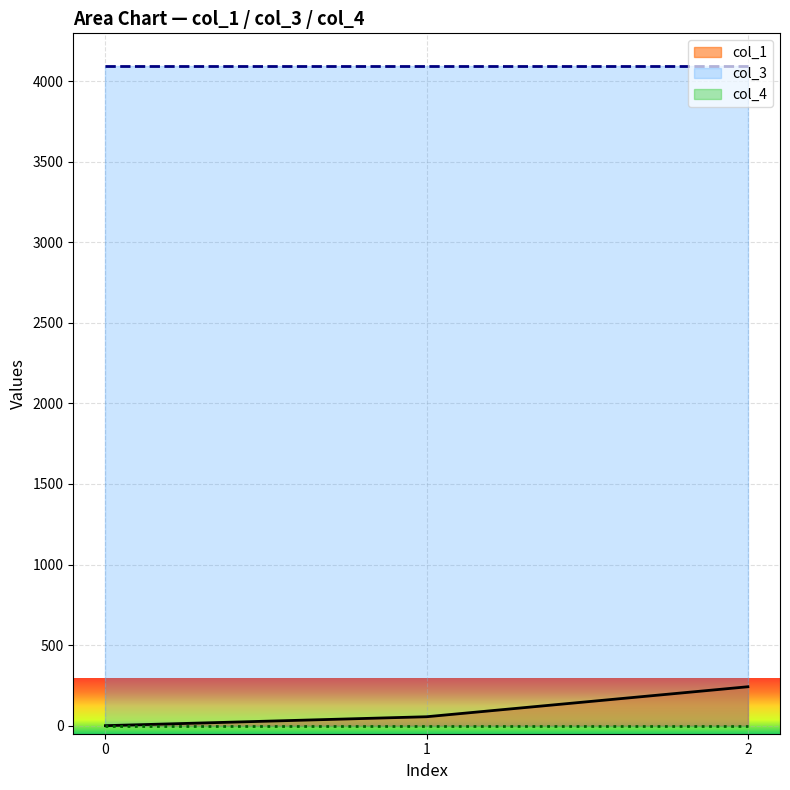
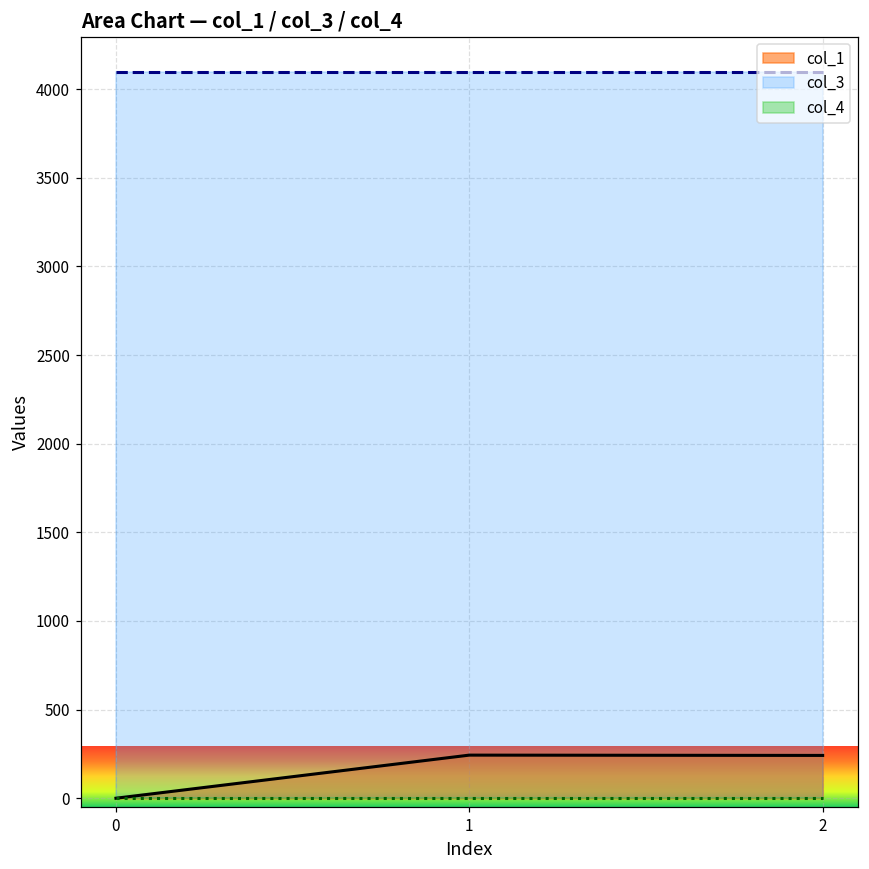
col_1, 1: 60 -> 240
